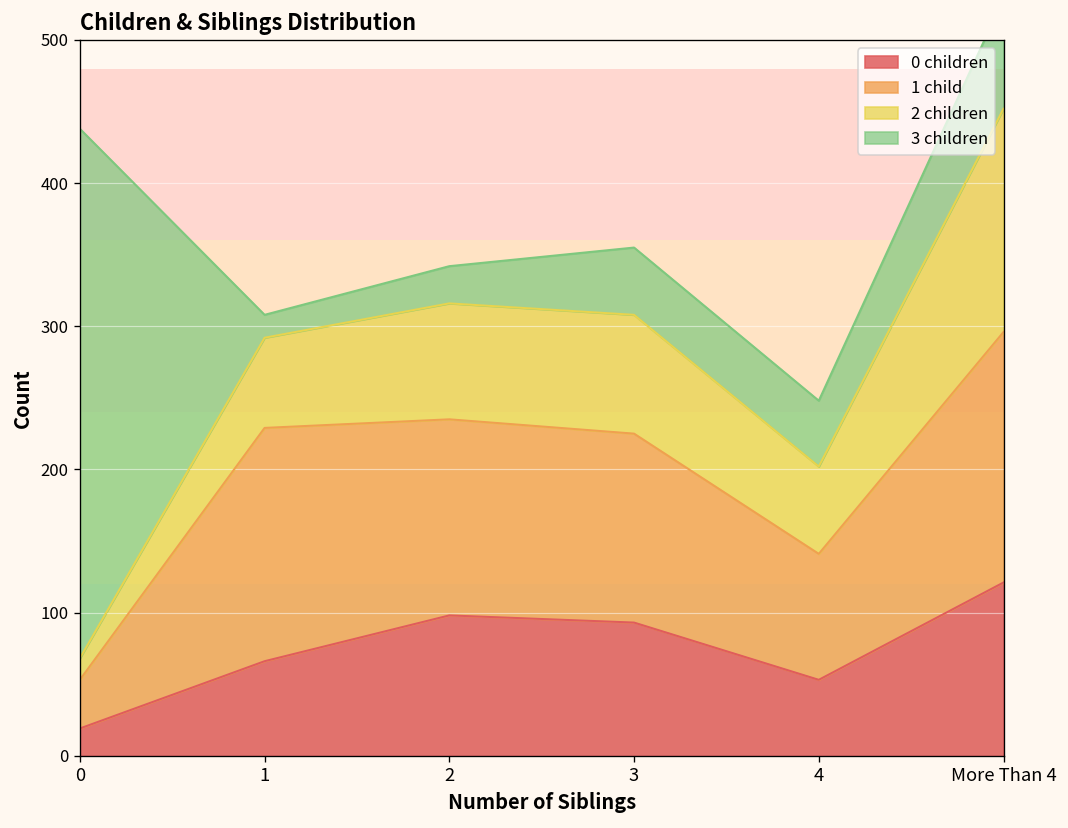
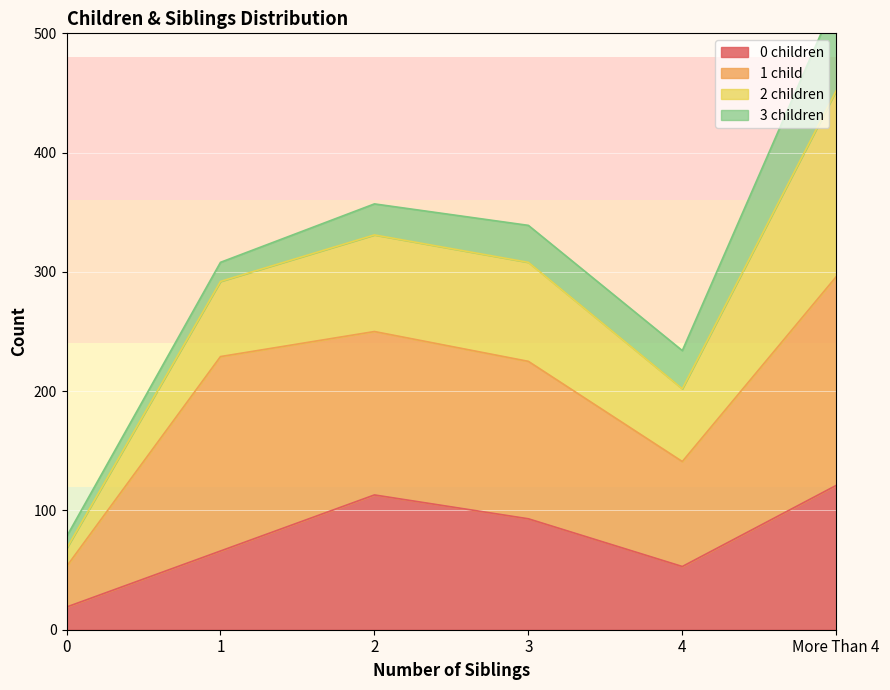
3 children, 0: 370 -> 10
0 children, 2: 98 -> 113
3 children, 3: 47 -> 31
3 children, 4: 46 -> 32
